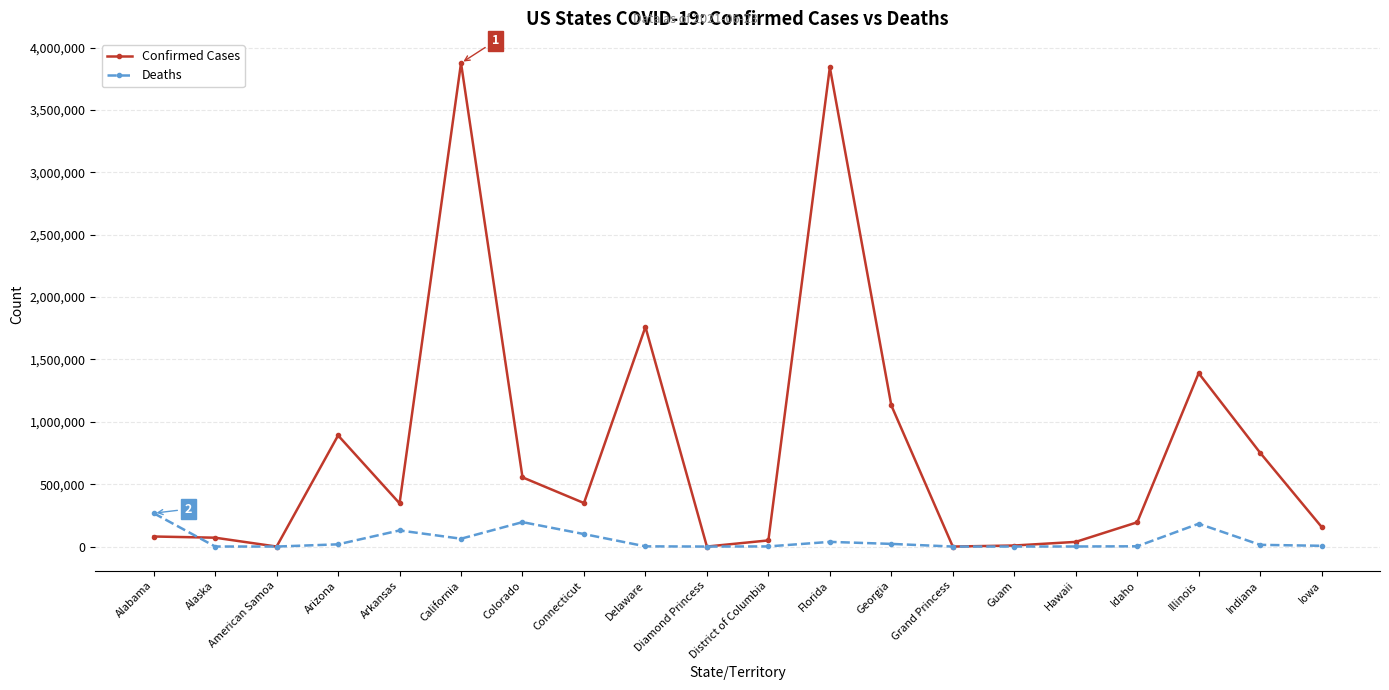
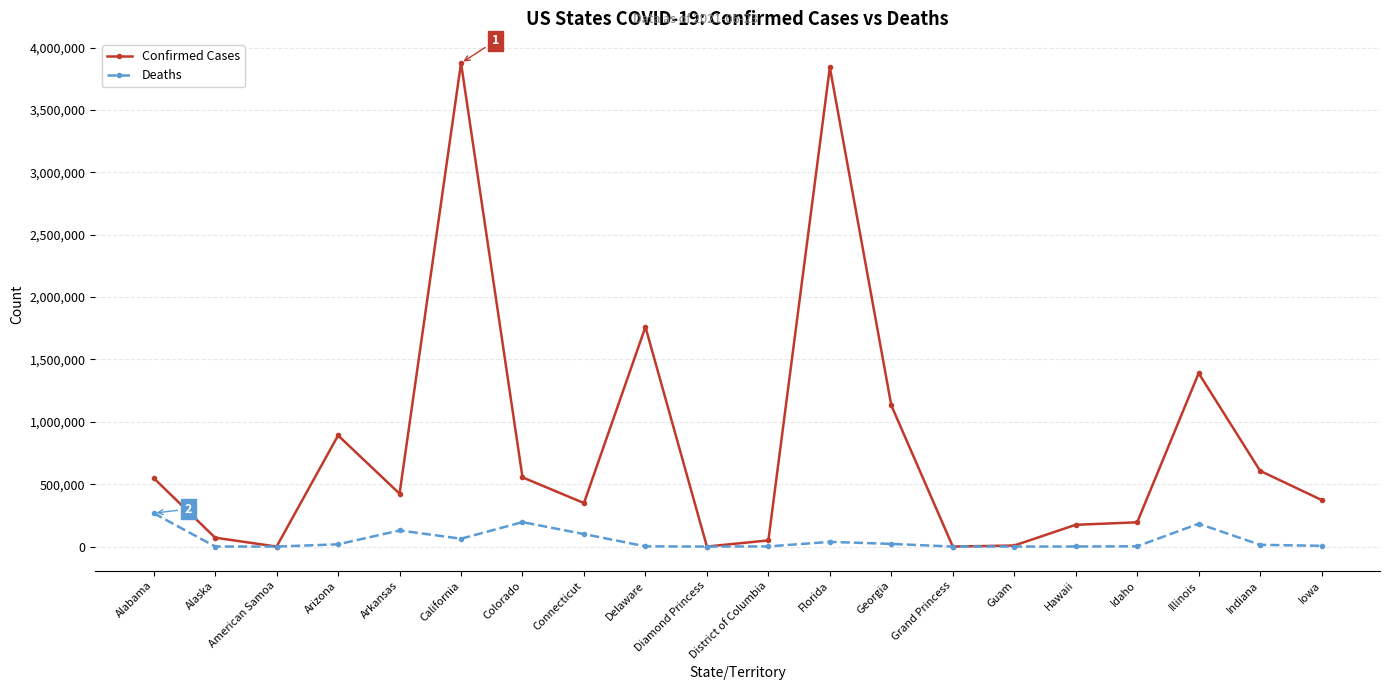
Confirmed Cases, Alabama: 80,000 -> 550,000
Confirmed Cases, Arkansas: 350,000 -> 420,000
Confirmed Cases, Hawaii: 40,000 -> 170,000
Confirmed Cases, Indiana: 750,000 -> 610,000
Confirmed Cases, Iowa: 160,000 -> 370,000
